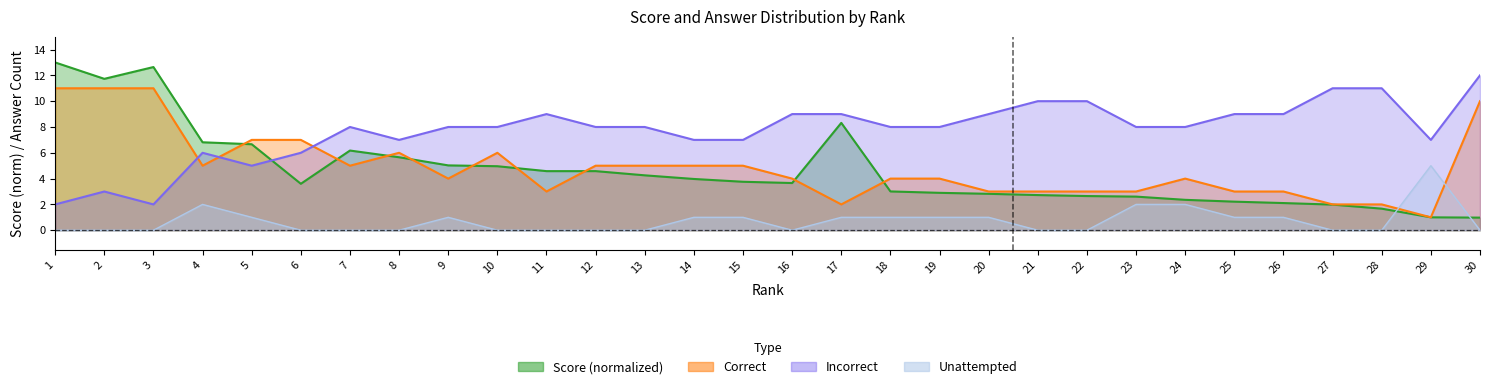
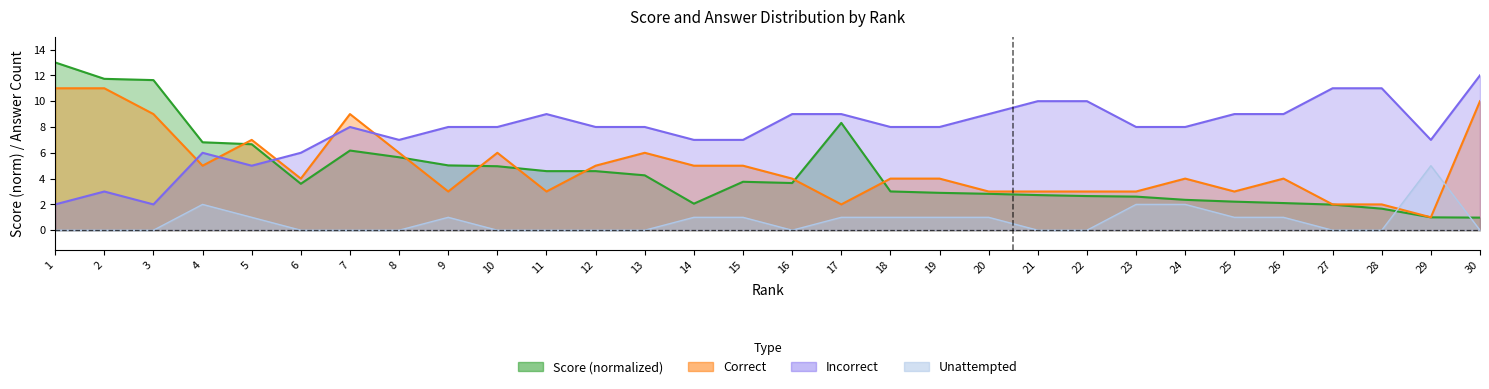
Score (normalized), 3: 12.6 -> 11.6
Correct, 3: 11 -> 9
Correct, 6: 7 -> 4
Correct, 7: 5 -> 9
Correct, 9: 4 -> 3
Correct, 13: 5 -> 6
Score (normalized), 14: 4.0 -> 2.1
Correct, 26: 3 -> 4
